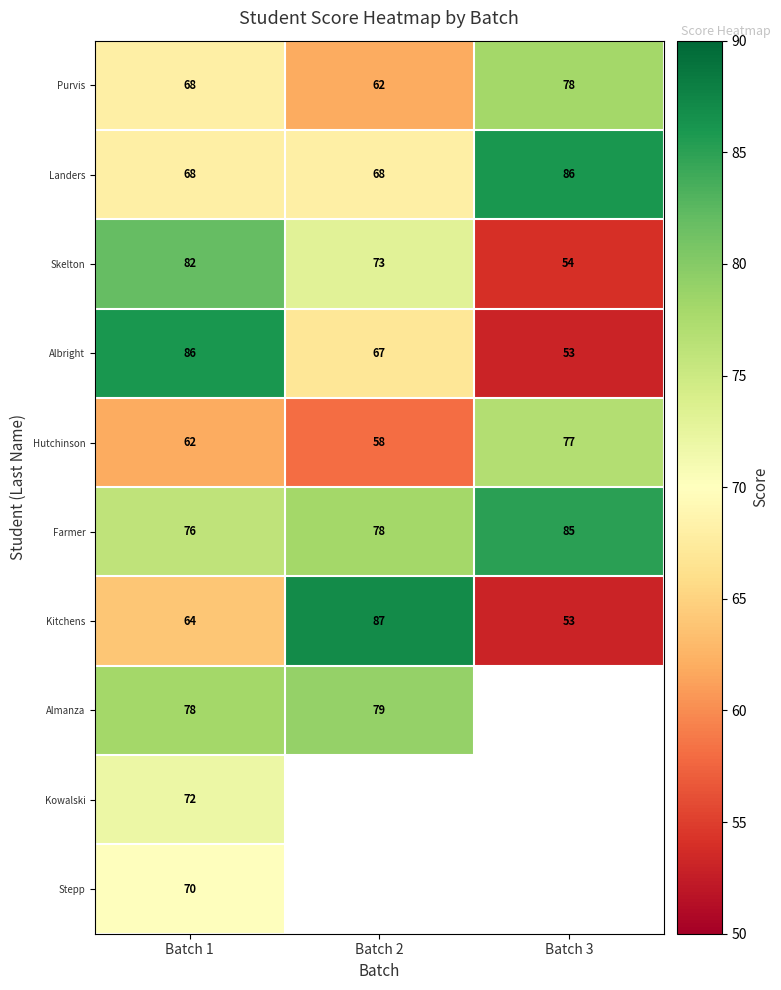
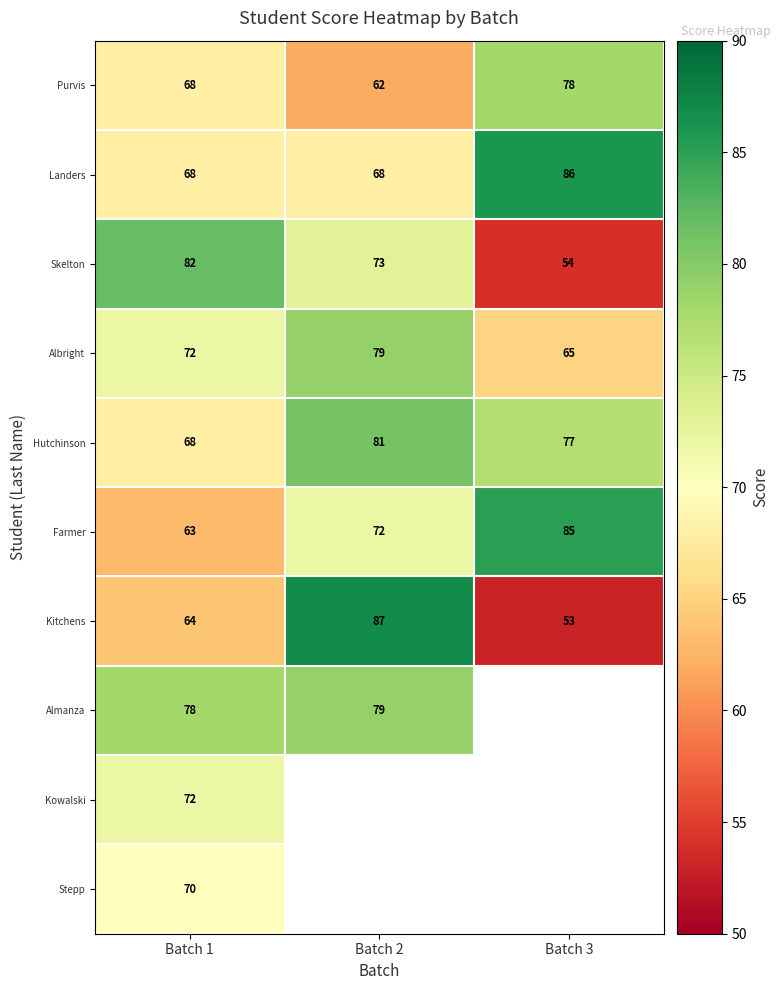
Albright, Batch 1: 86 -> 72
Albright, Batch 2: 67 -> 79
Albright, Batch 3: 53 -> 65
Hutchinson, Batch 1: 62 -> 68
Hutchinson, Batch 2: 58 -> 81
Farmer, Batch 1: 76 -> 63
Farmer, Batch 2: 78 -> 72
